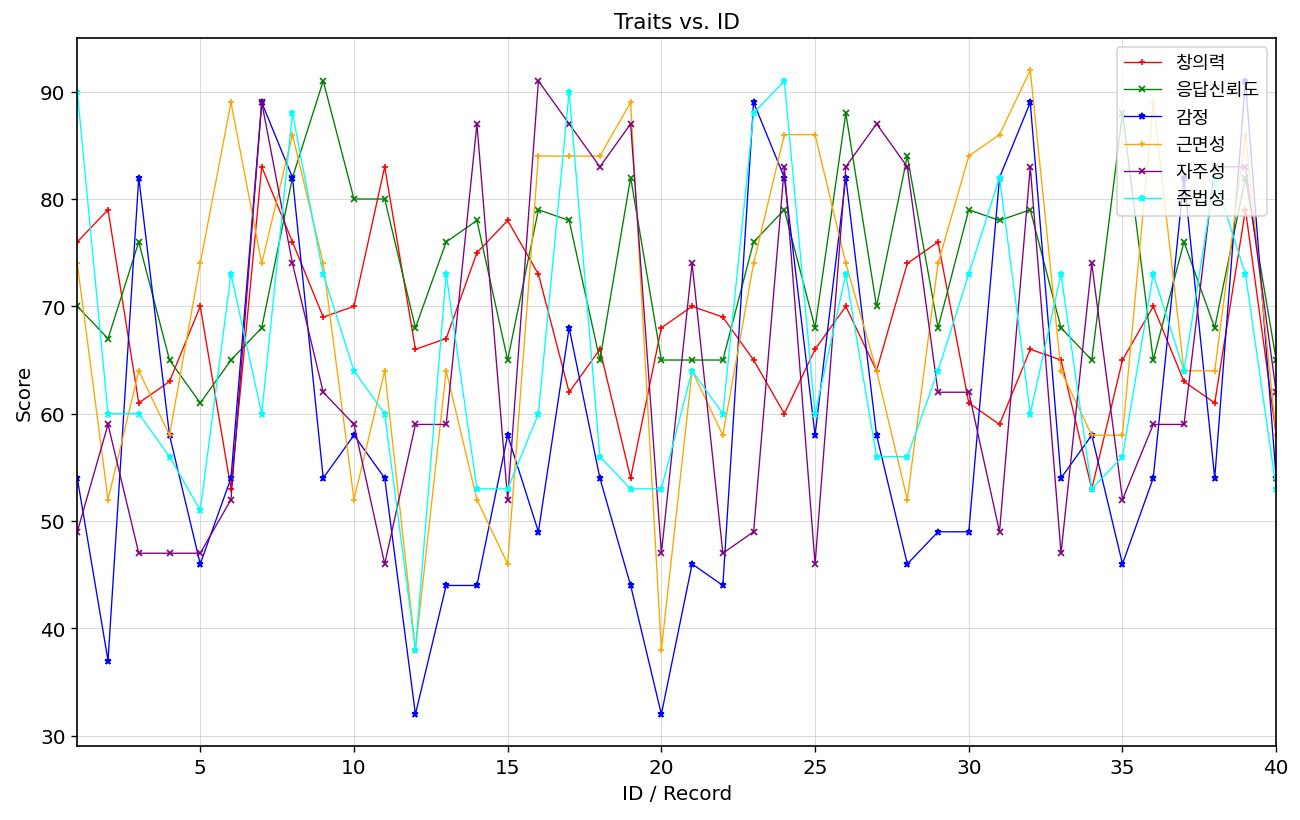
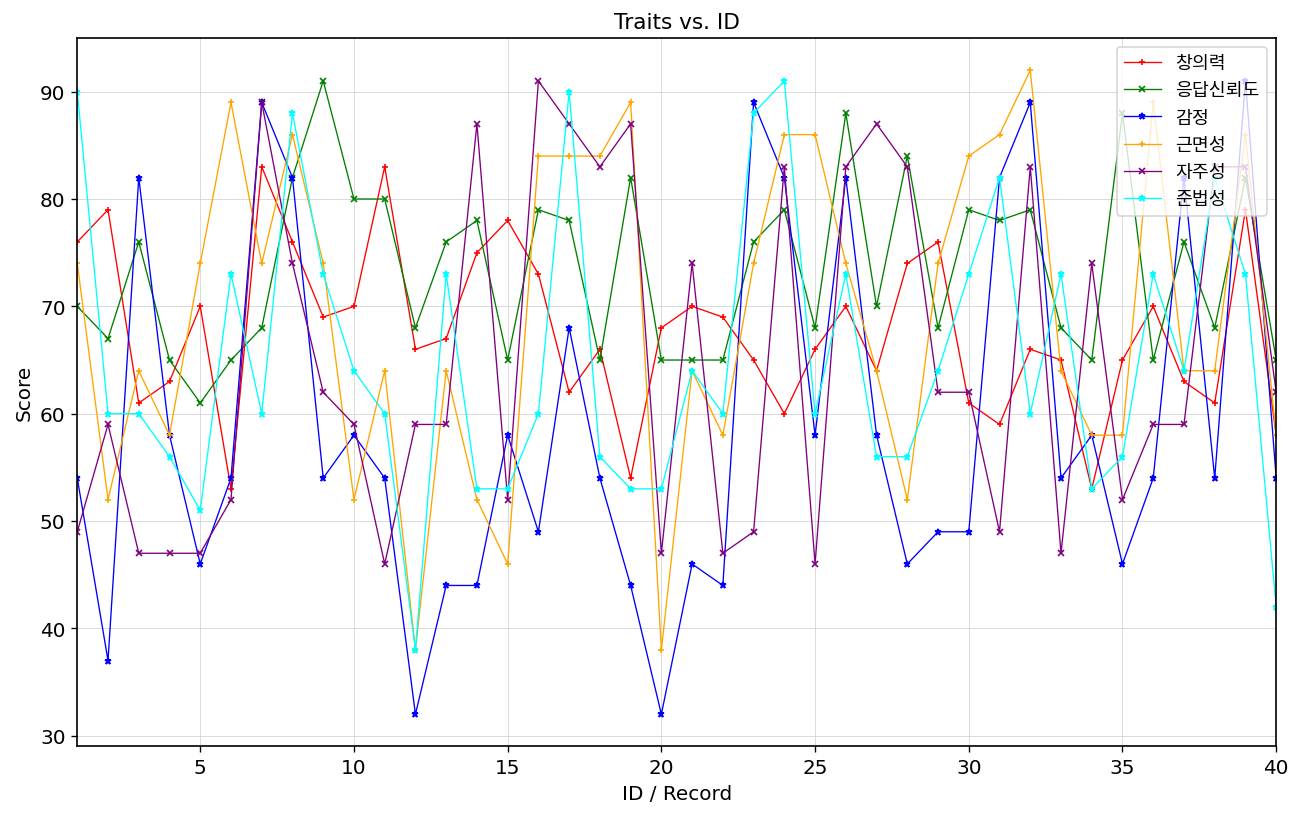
준법성, 40: 53 -> 42
